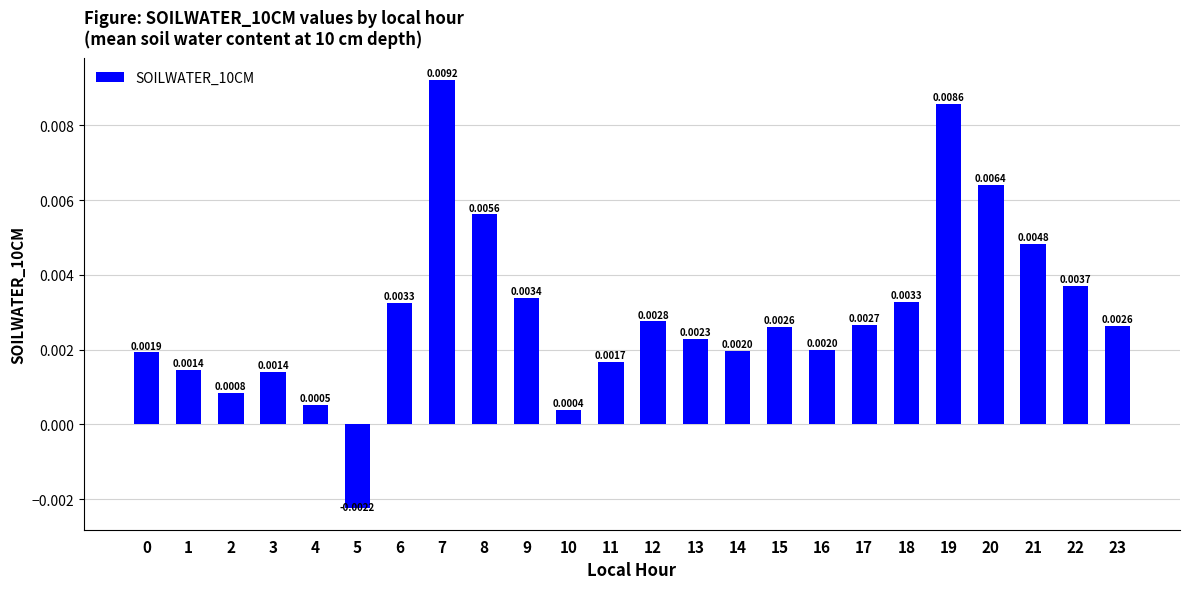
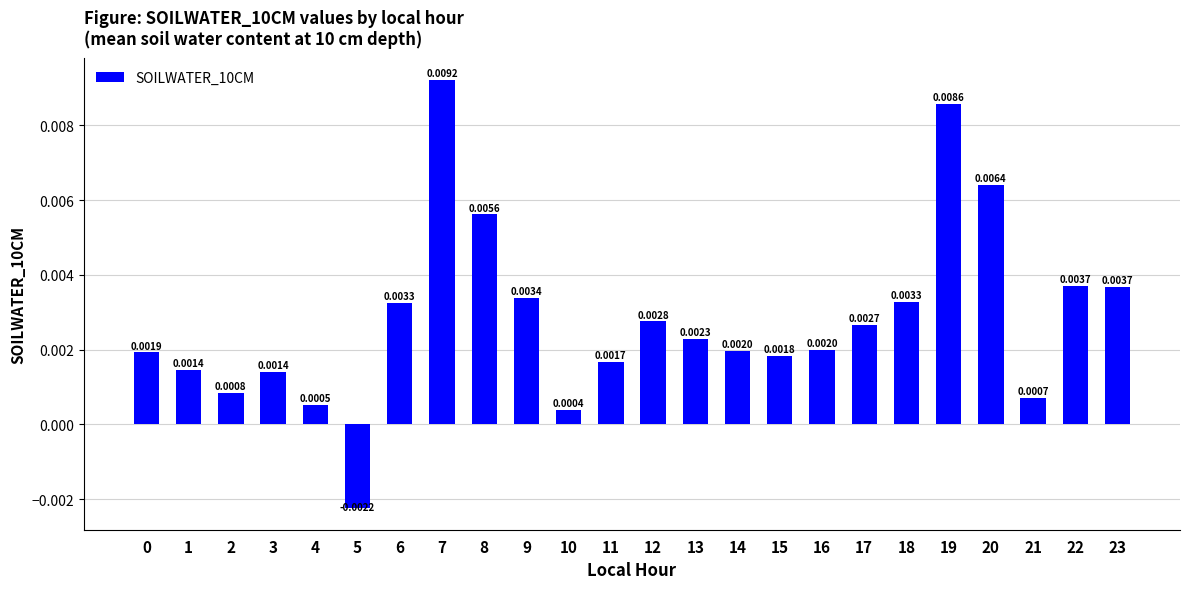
15: 0.0026 -> 0.0018
21: 0.0048 -> 0.0007
23: 0.0026 -> 0.0037
